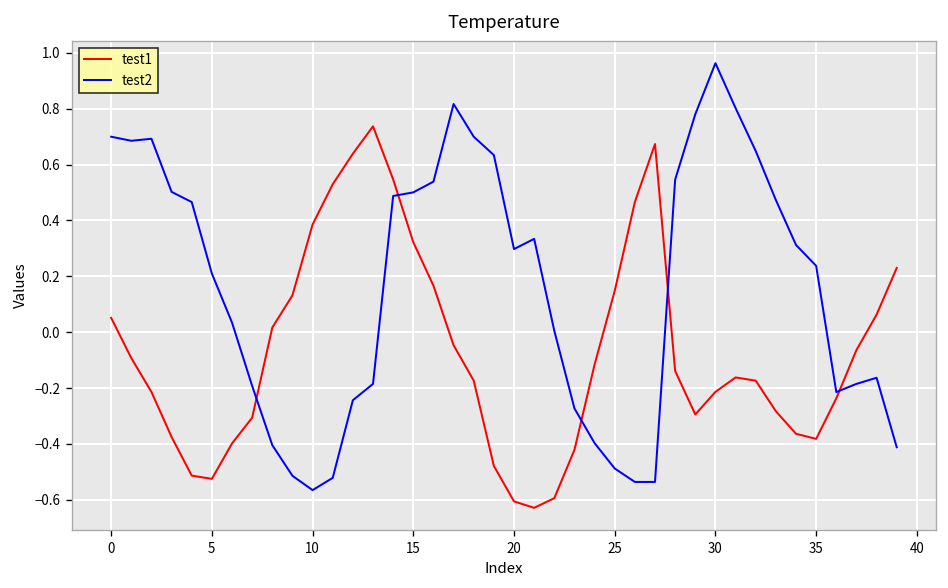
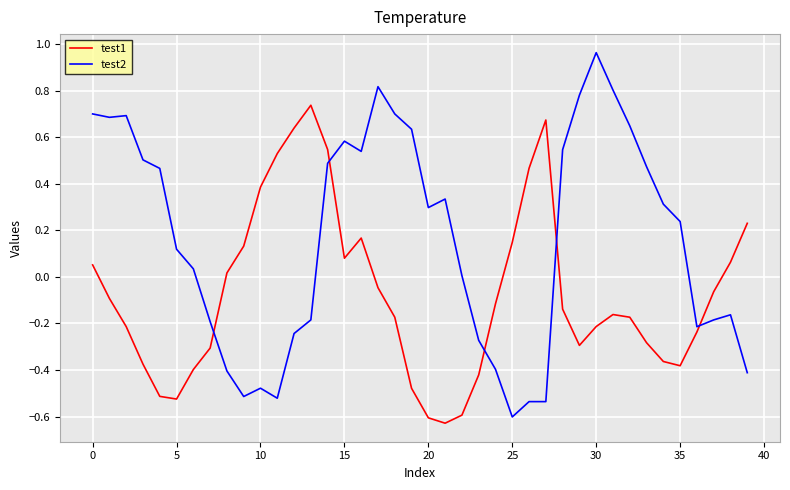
test2, 5: 0.21 -> 0.12
test2, 10: -0.57 -> -0.48
test1, 15: 0.32 -> 0.08
test2, 15: 0.50 -> 0.58
test2, 25: -0.49 -> -0.60
